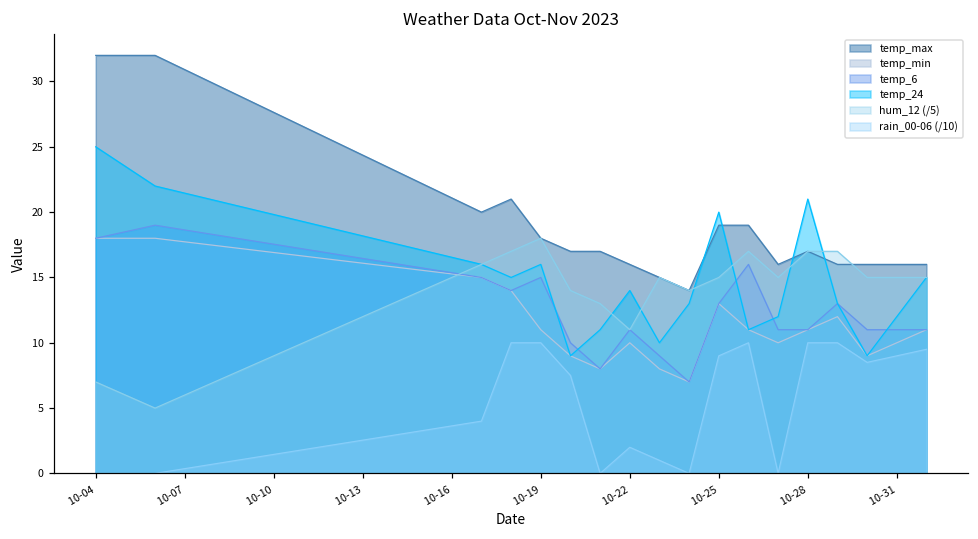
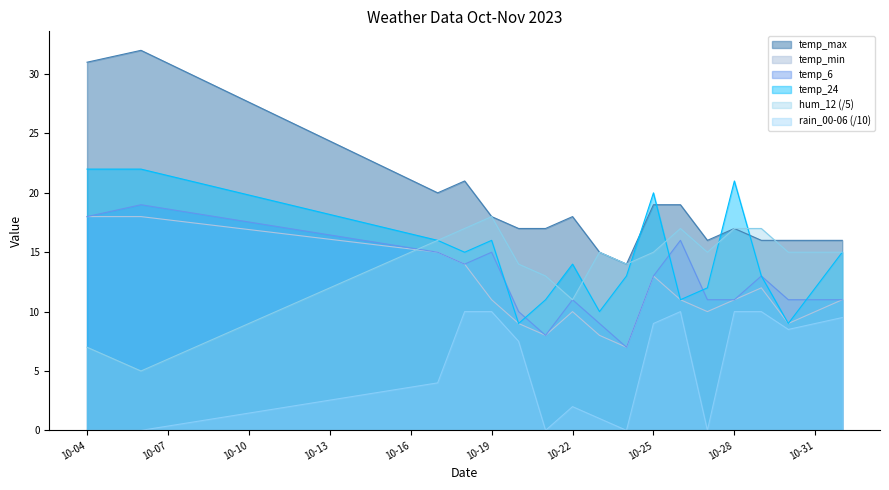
temp_max, 10-04: 32 -> 31
temp_24, 10-04: 25 -> 22
temp_max, 10-22: 16 -> 18
